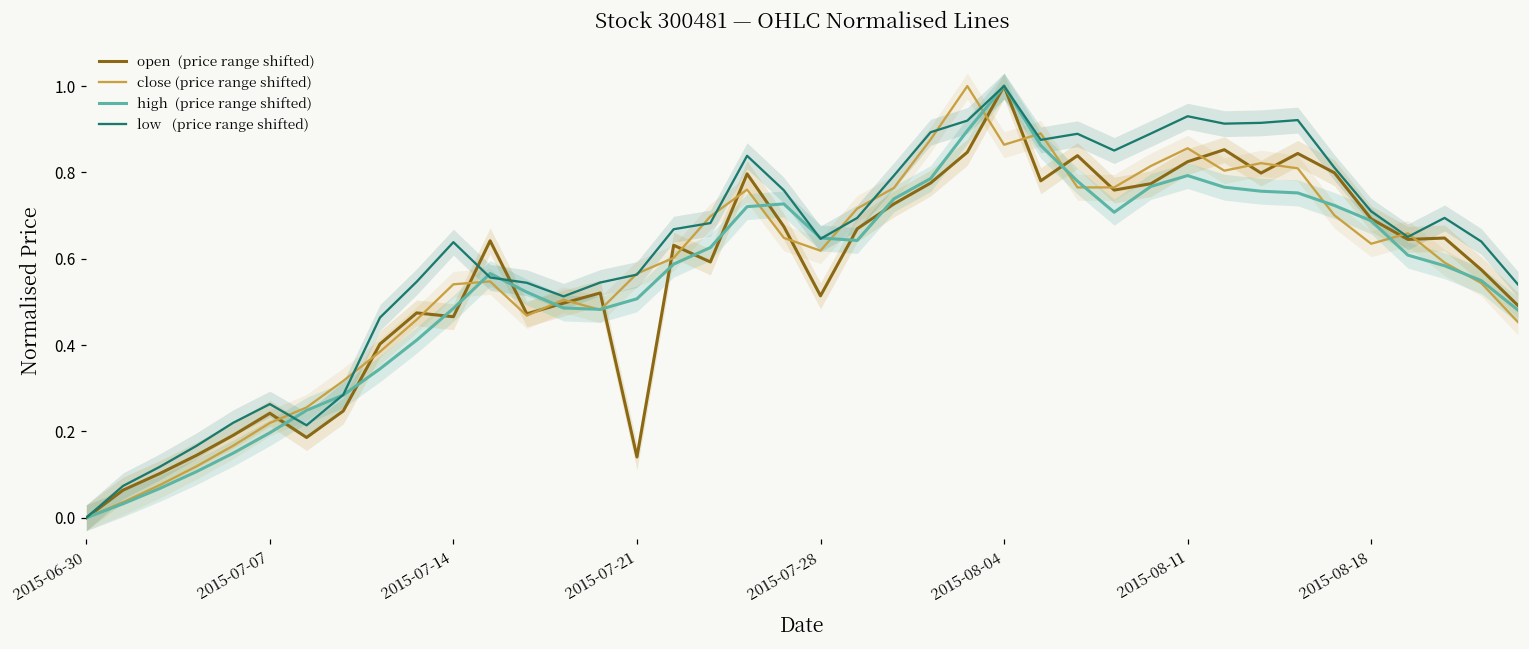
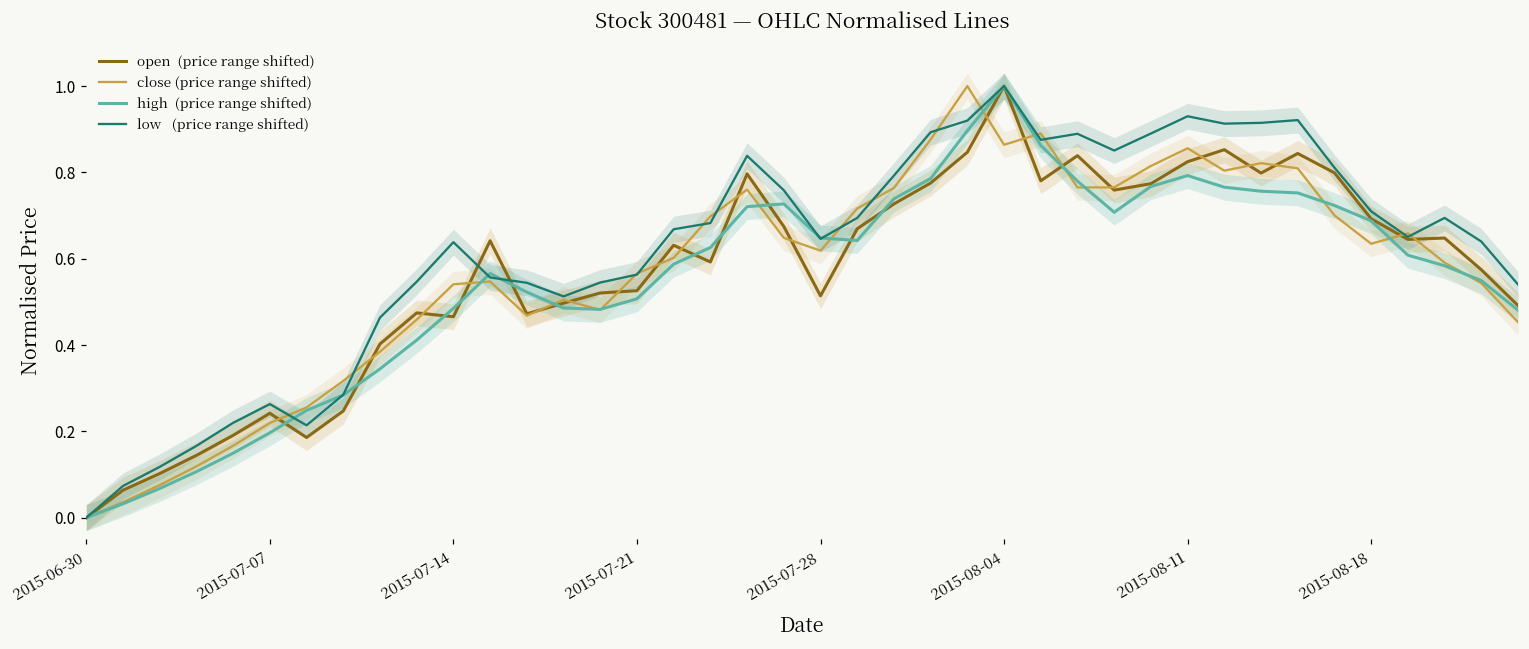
open (price range shifted), 2015-07-21: 0.14 -> 0.53
